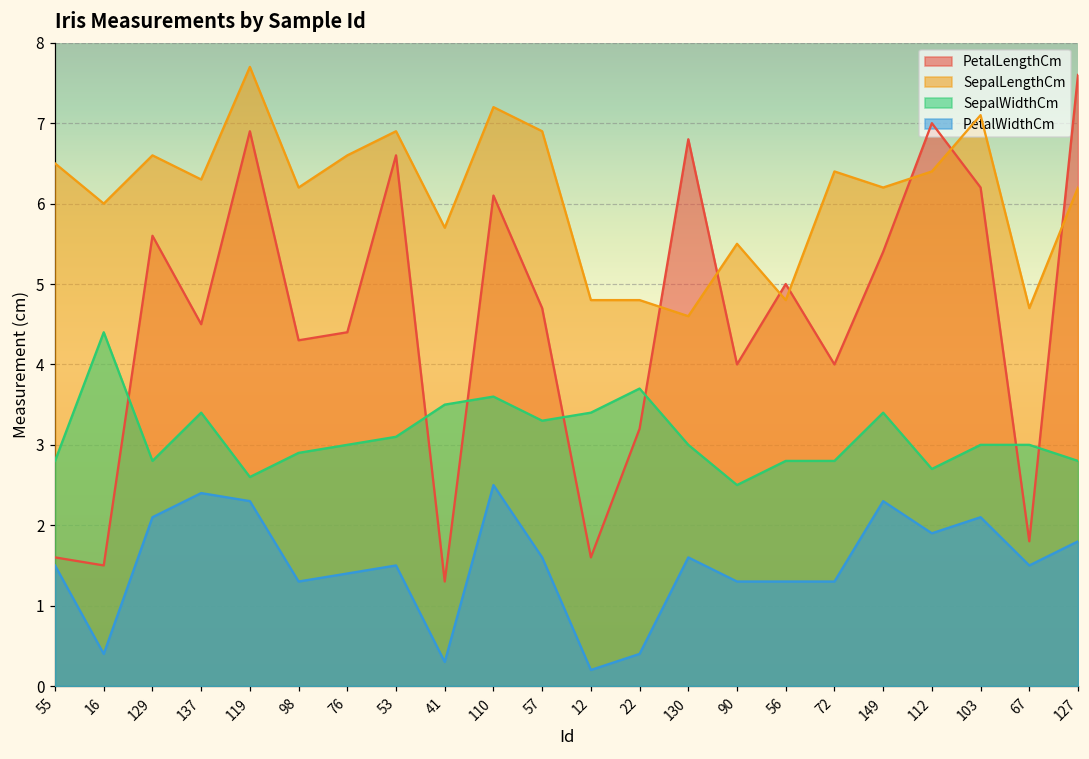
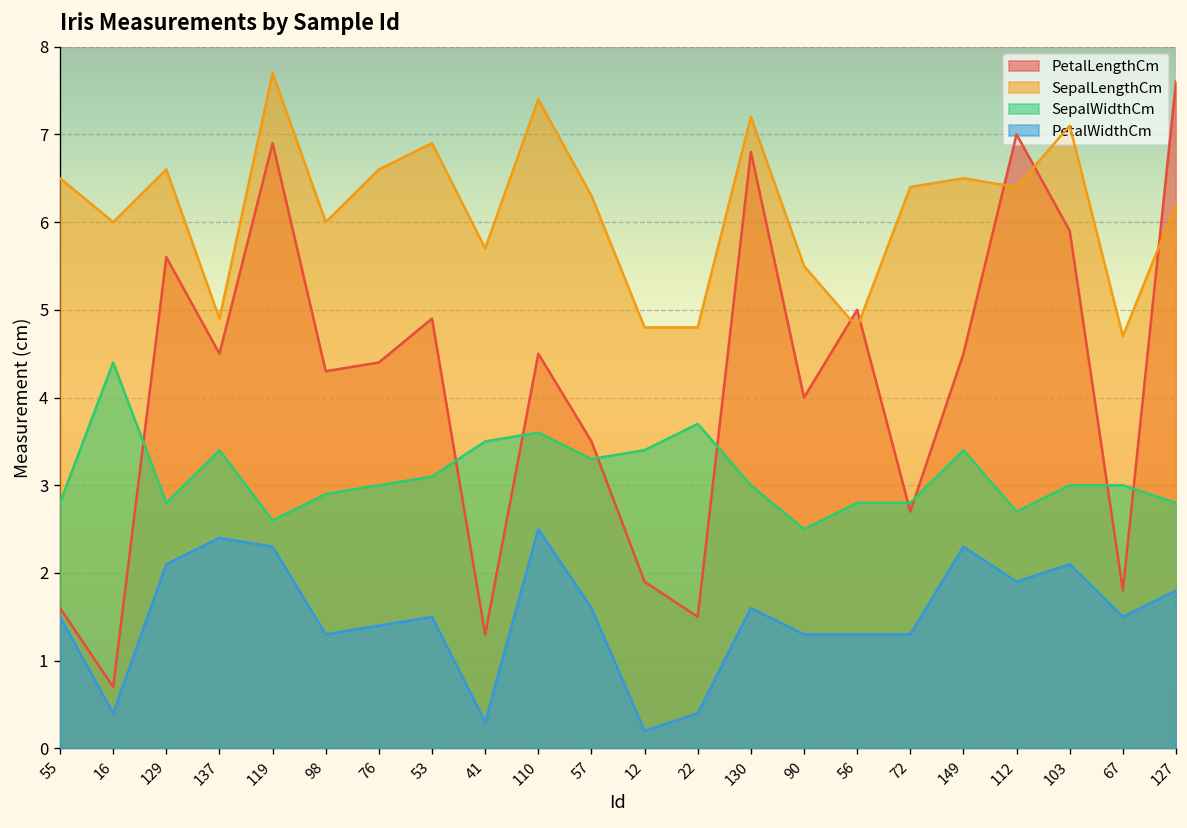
PetalLengthCm, 16: 1.5 -> 0.7
SepalLengthCm, 137: 6.3 -> 4.9
SepalLengthCm, 98: 6.2 -> 6.0
PetalLengthCm, 53: 6.6 -> 4.9
PetalLengthCm, 110: 6.1 -> 4.5
SepalLengthCm, 110: 7.2 -> 7.4
PetalLengthCm, 57: 4.7 -> 3.5
SepalLengthCm, 57: 6.9 -> 6.3
PetalLengthCm, 12: 1.6 -> 1.9
PetalLengthCm, 22: 3.2 -> 1.5
SepalLengthCm, 130: 4.6 -> 7.2
PetalLengthCm, 72: 4.0 -> 2.7
PetalLengthCm, 149: 5.4 -> 4.5
SepalLengthCm, 149: 6.2 -> 6.5
PetalLengthCm, 103: 6.2 -> 5.9
